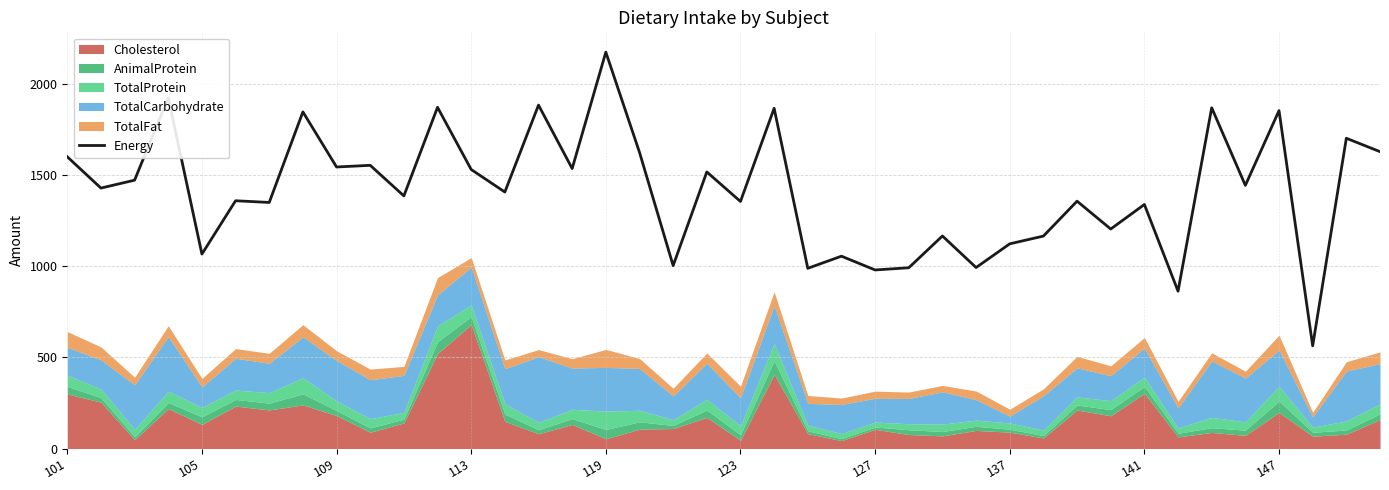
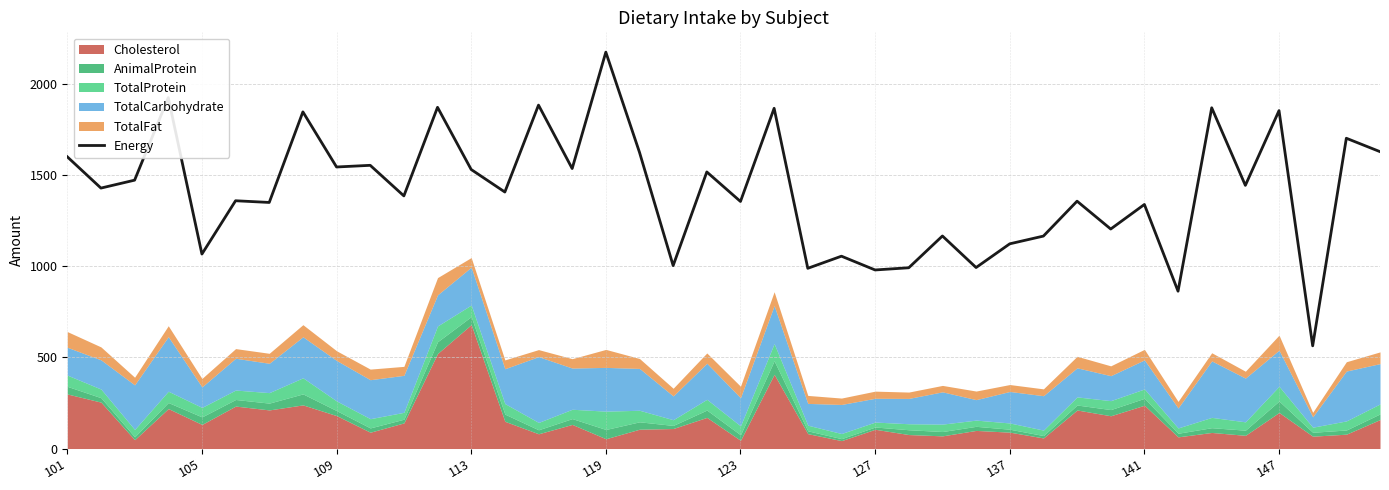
TotalCarbohydrate, 137: 40 -> 170
Cholesterol, 141: 300 -> 240
